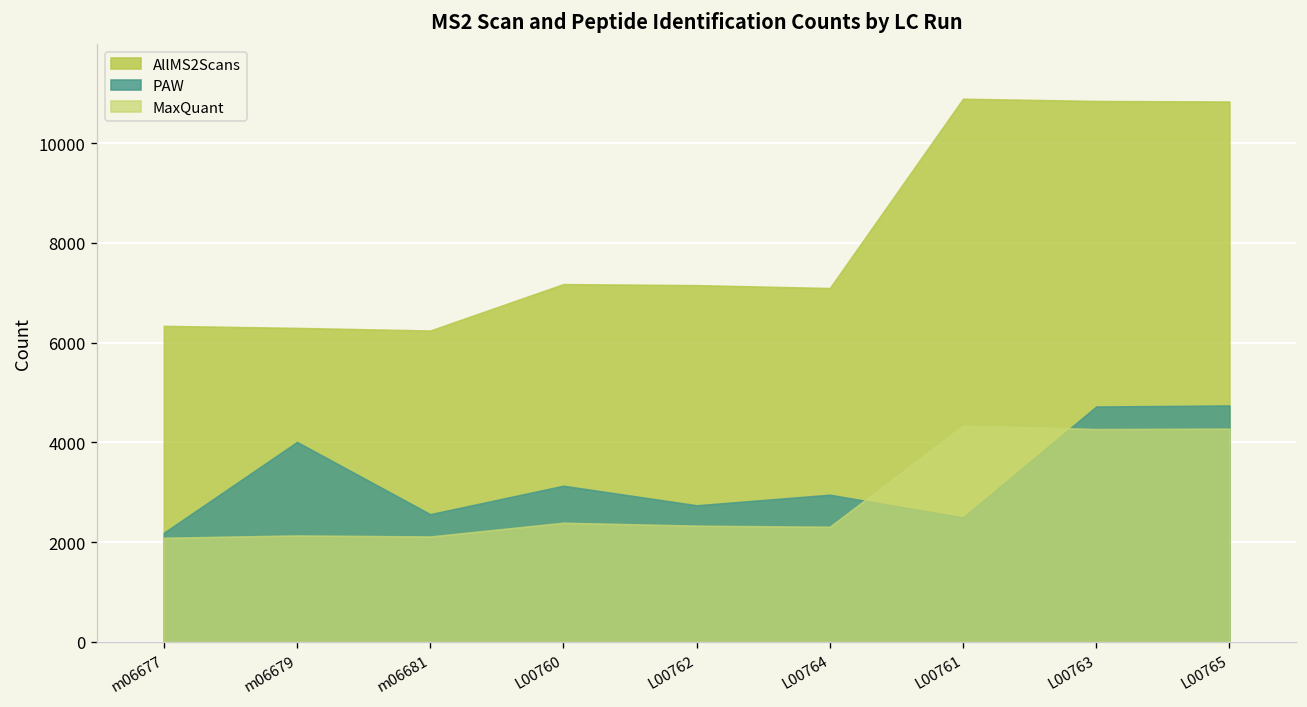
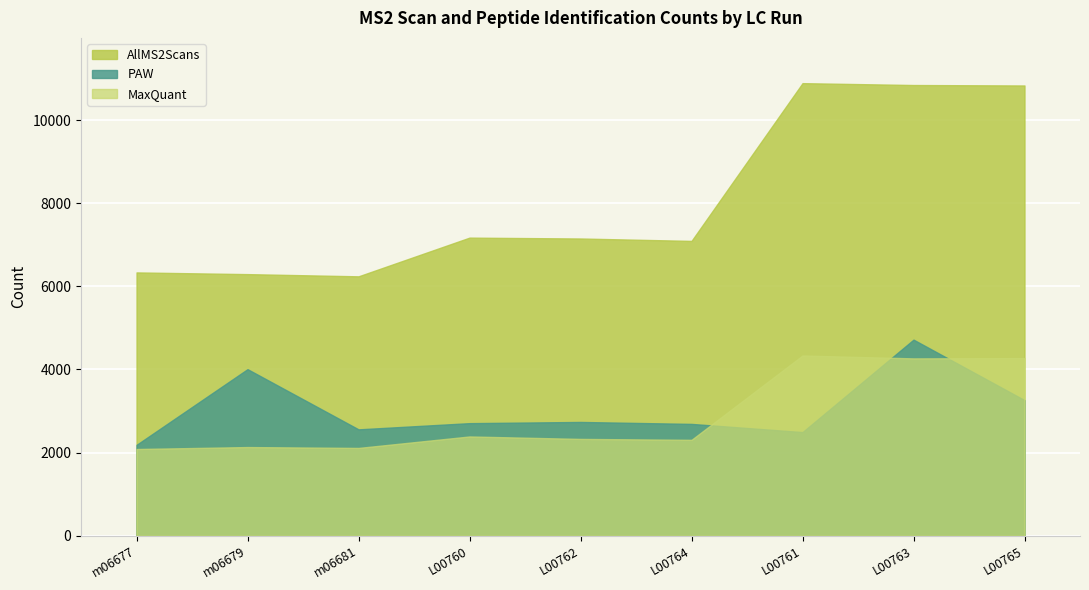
PAW, L00760: 3100 -> 2700
PAW, L00764: 3000 -> 2700
PAW, L00765: 4700 -> 3300
